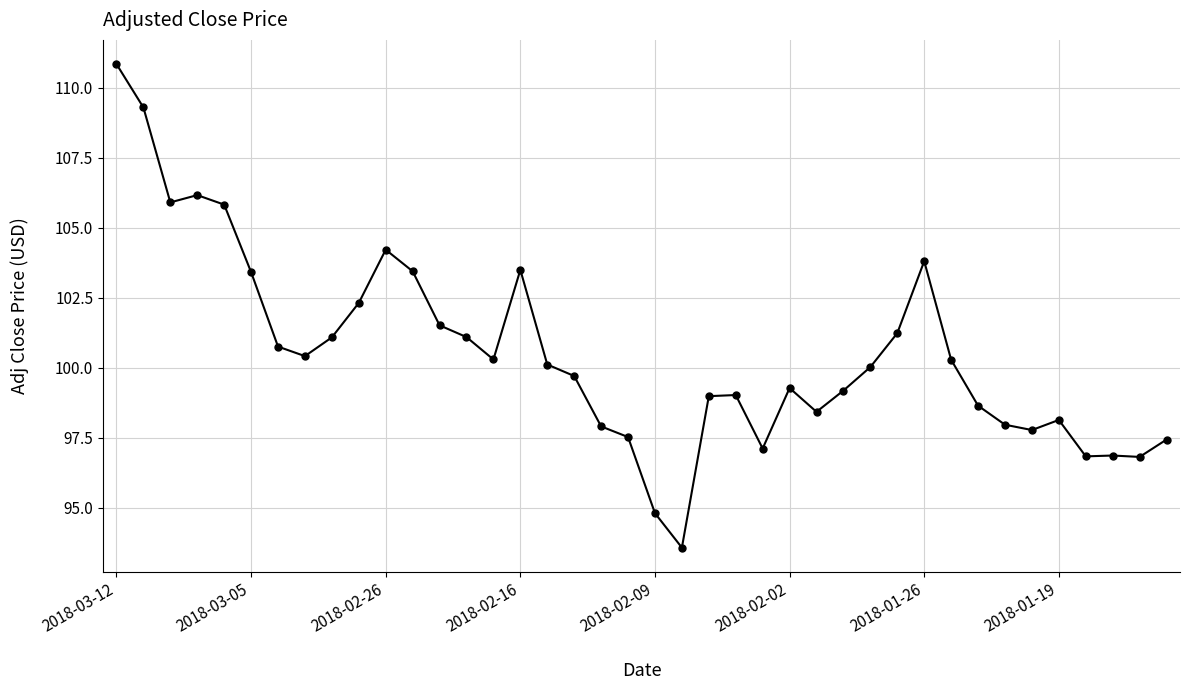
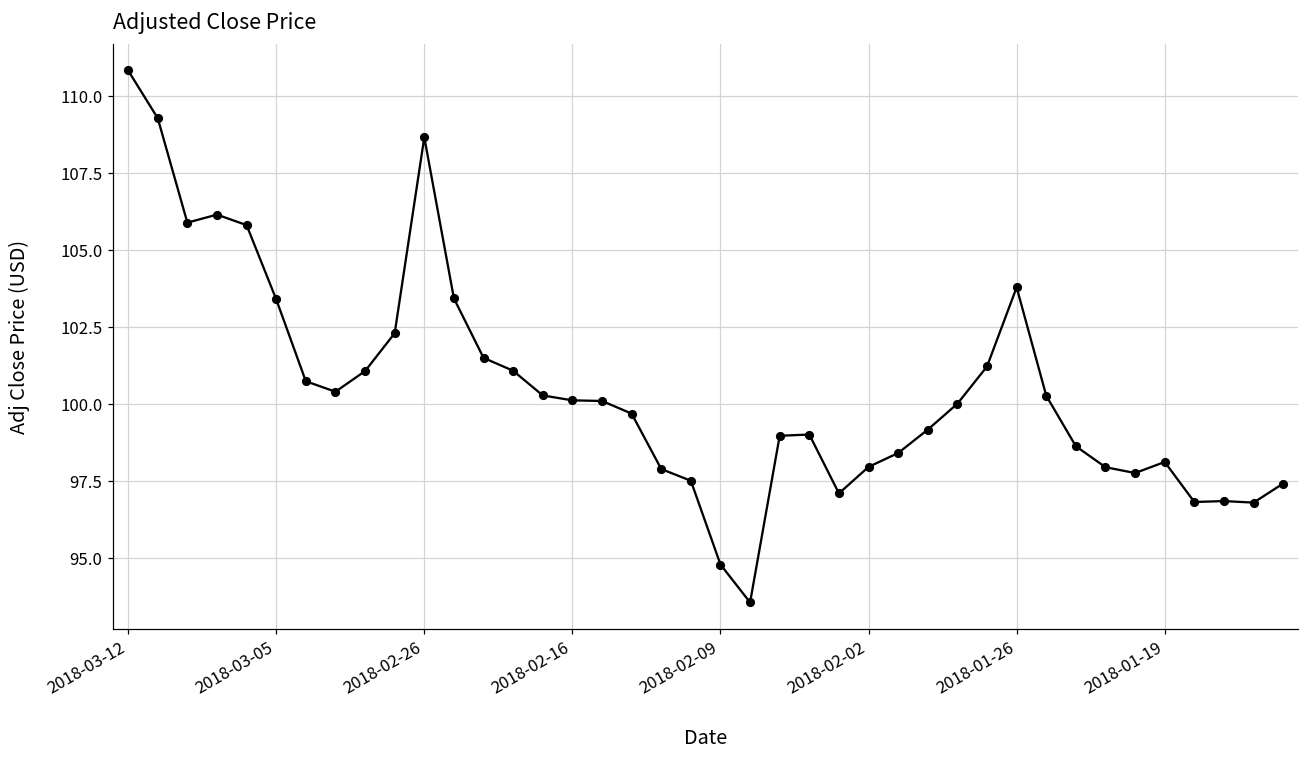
2018-02-26: 104.2 -> 108.7
2018-02-16: 103.5 -> 100.1
2018-02-02: 99.3 -> 98.0
